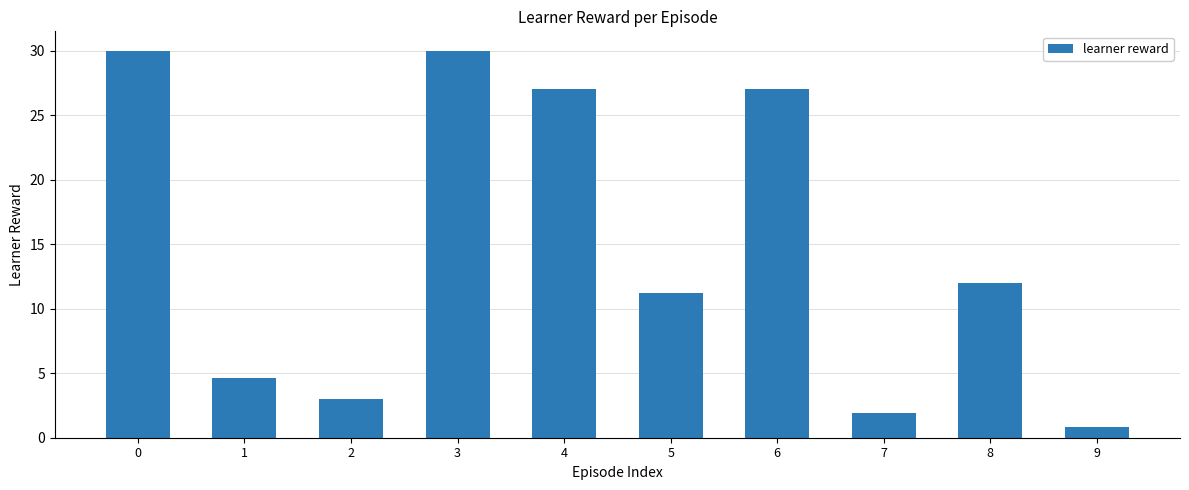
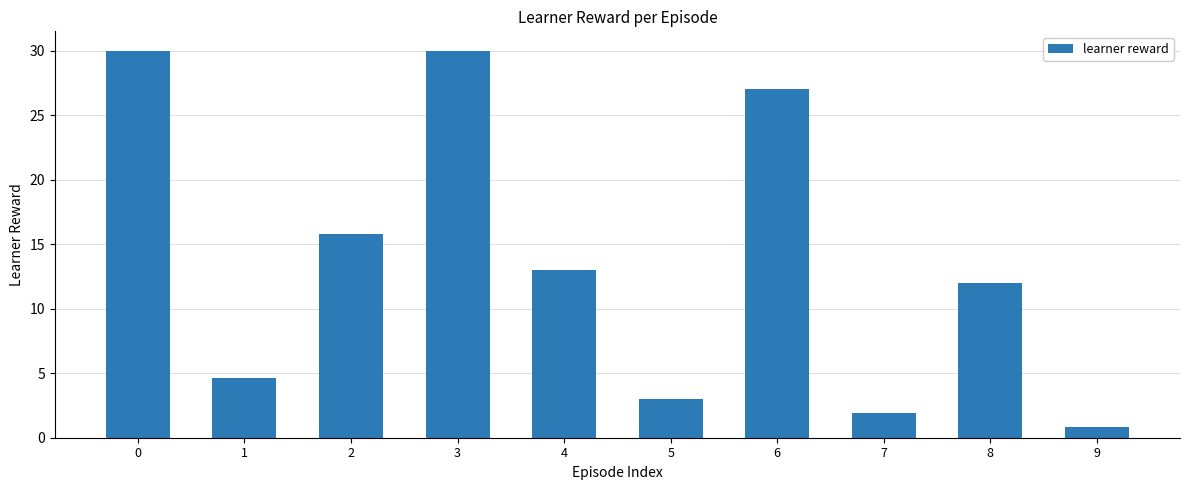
2: 3.0 -> 15.8
4: 27 -> 13
5: 11.2 -> 3.0
